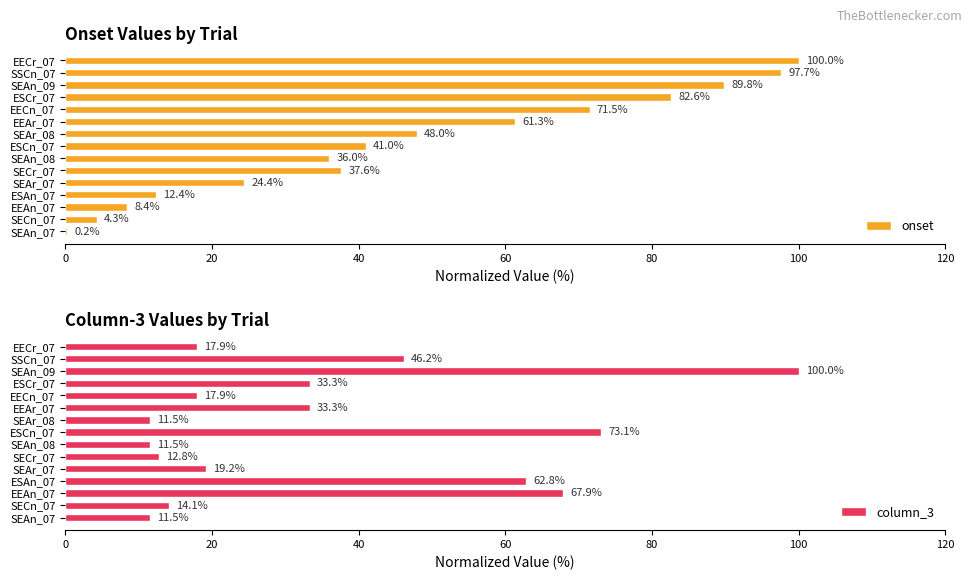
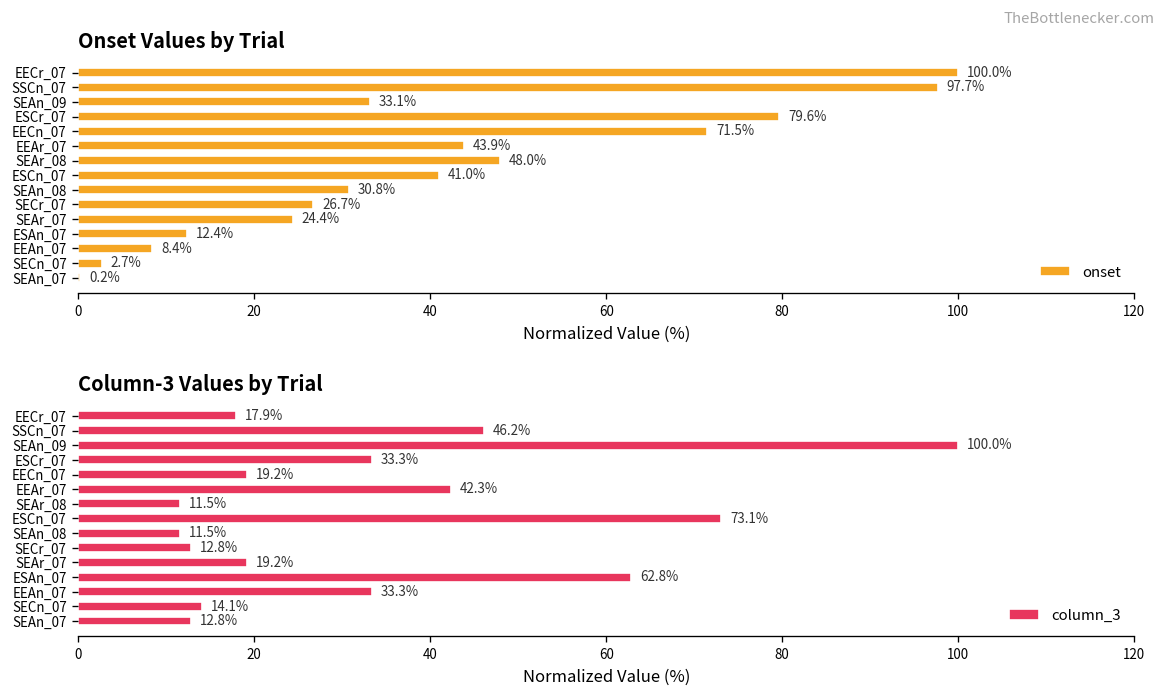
Onset Values by Trial, SEAn_09: 89.8% -> 33.1%
Onset Values by Trial, ESCr_07: 82.6% -> 79.6%
Onset Values by Trial, EEAr_07: 61.3% -> 43.9%
Onset Values by Trial, SEAn_08: 36.0% -> 30.8%
Onset Values by Trial, SECr_07: 37.6% -> 26.7%
Onset Values by Trial, SECn_07: 4.3% -> 2.7%
Column-3 Values by Trial, EECn_07: 17.9% -> 19.2%
Column-3 Values by Trial, EEAr_07: 33.3% -> 42.3%
Column-3 Values by Trial, EEAn_07: 67.9% -> 33.3%
Column-3 Values by Trial, SEAn_07: 11.5% -> 12.8%
